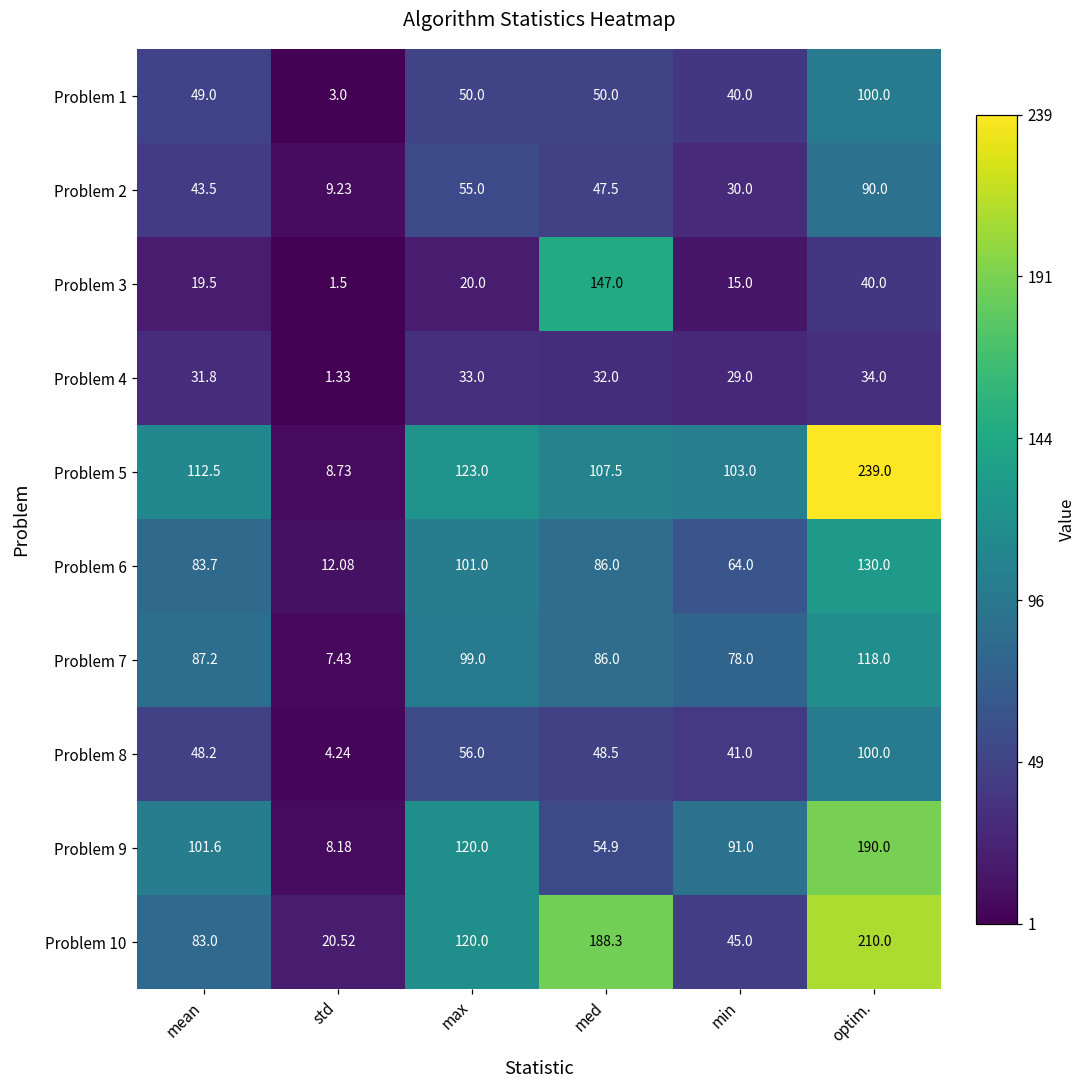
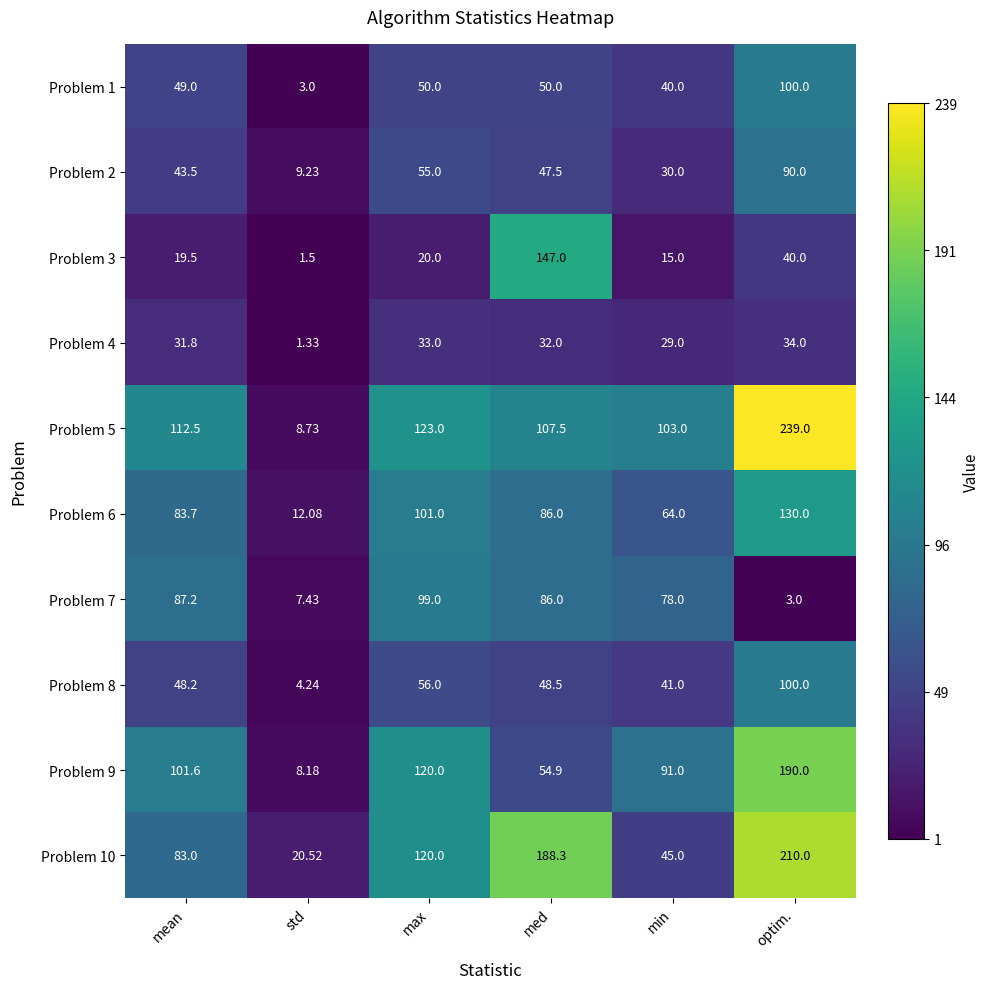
Problem 7, optim.: 118.0 -> 3.0
